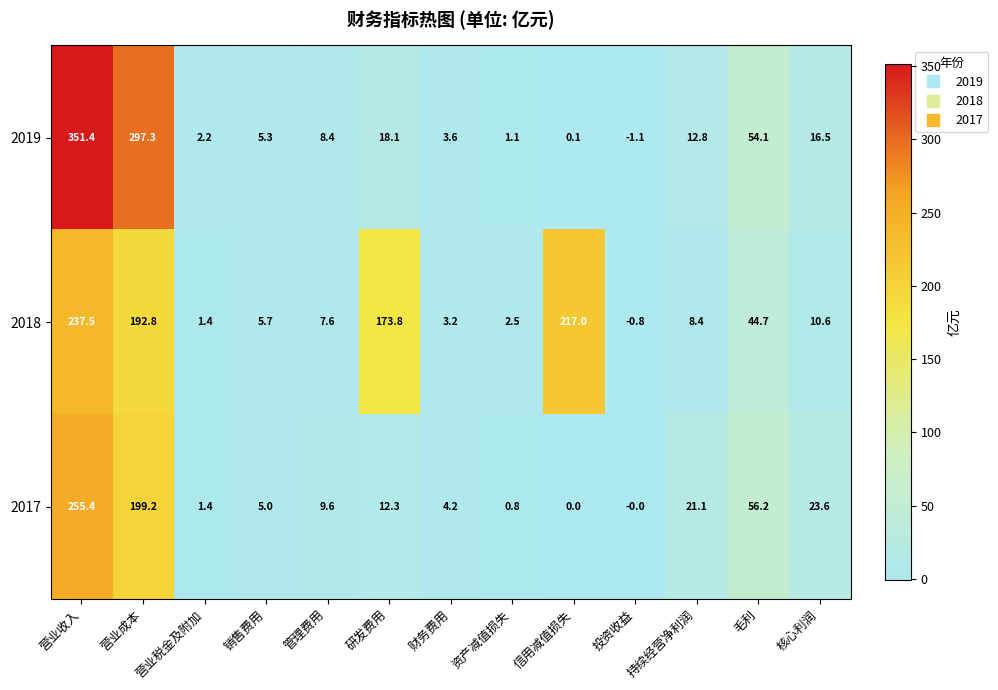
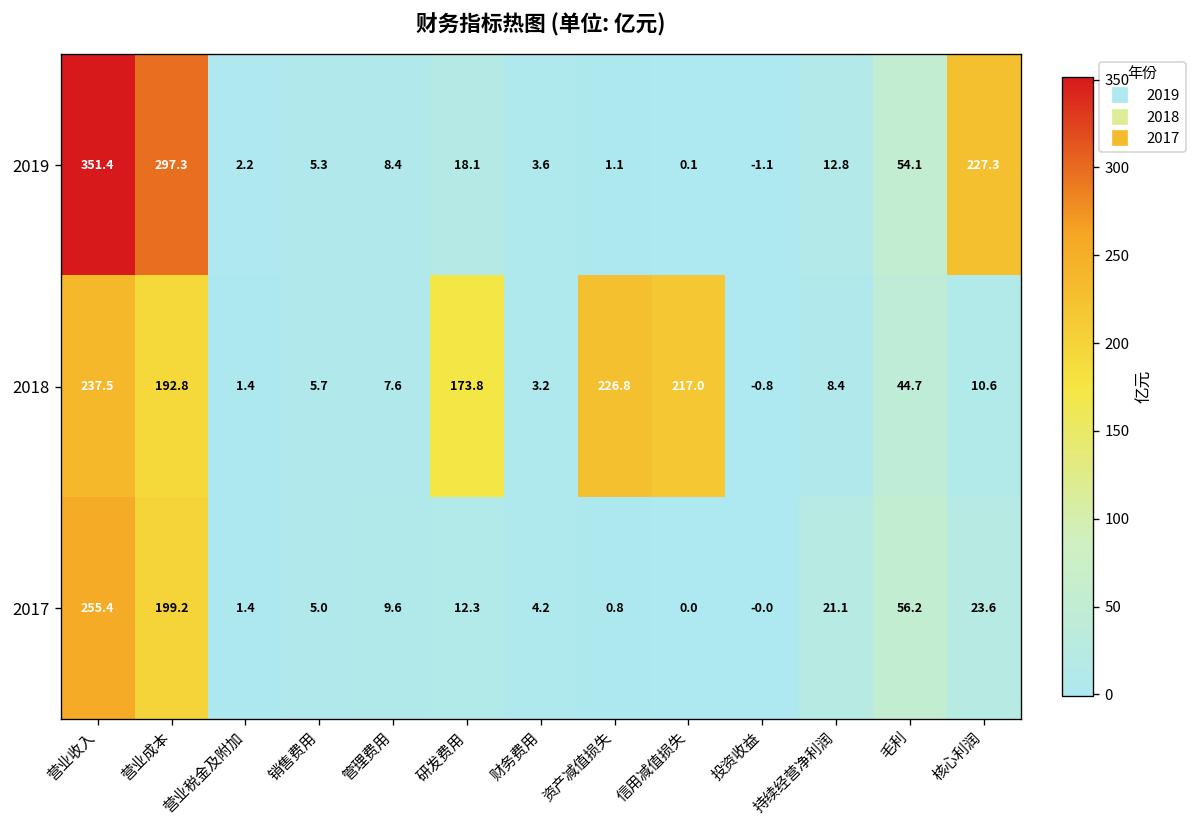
2019, 核心利润: 16.5 -> 227.3
2018, 资产减值损失: 2.5 -> 226.8
